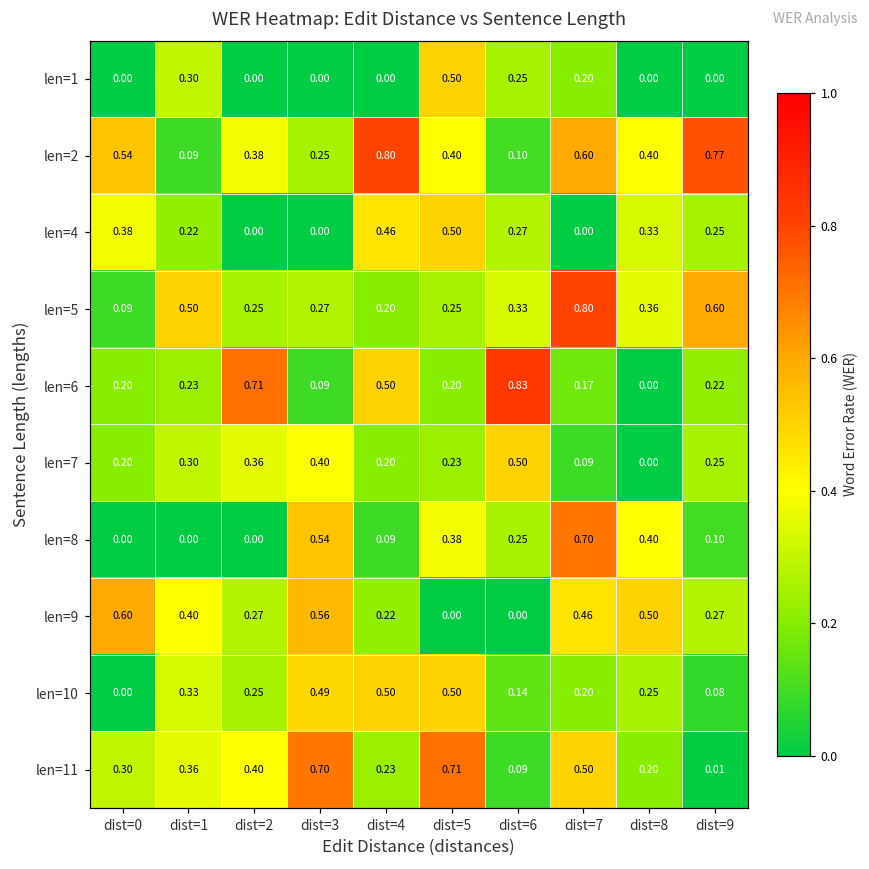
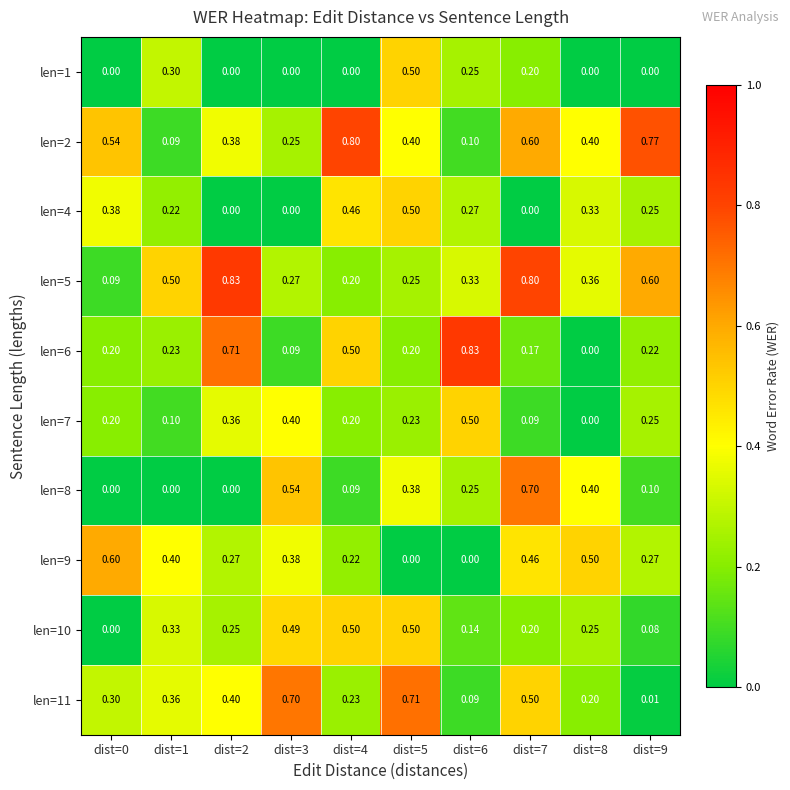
len=5, dist=2: 0.25 -> 0.83
len=7, dist=1: 0.30 -> 0.10
len=9, dist=3: 0.56 -> 0.38
